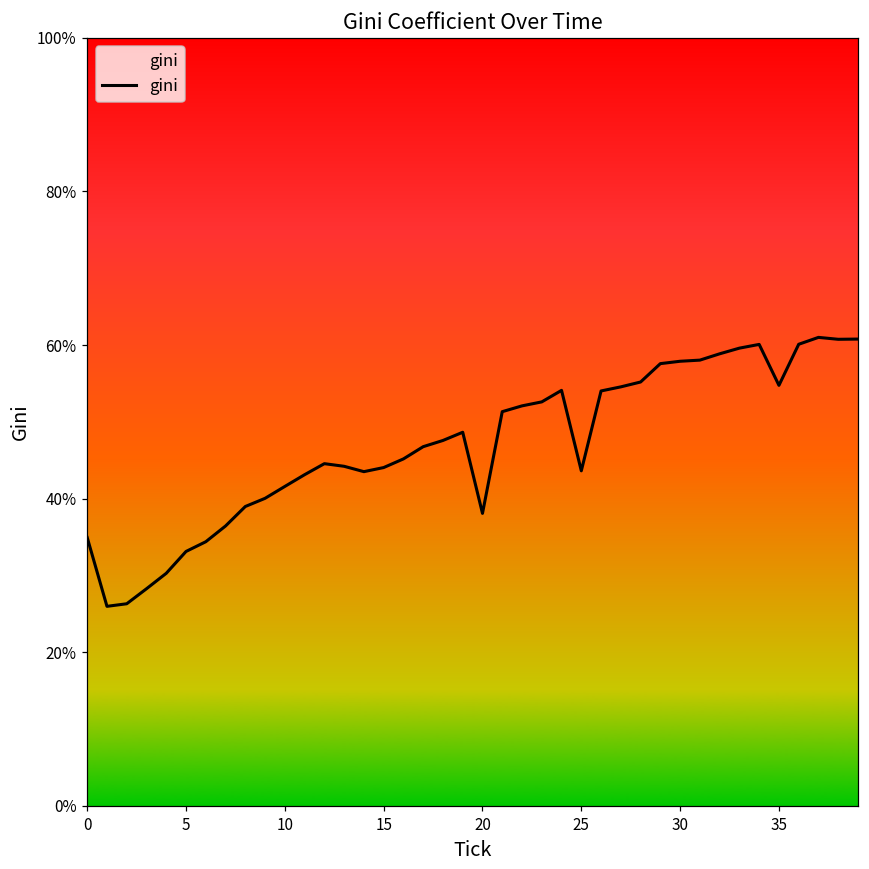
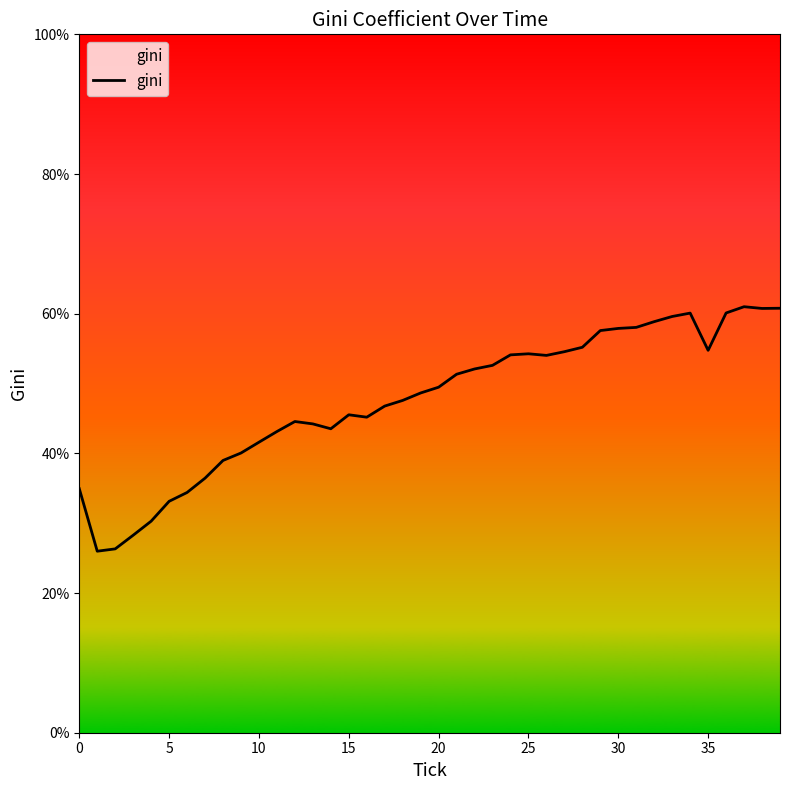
15: 44% -> 46%
20: 38% -> 49%
25: 44% -> 54%
